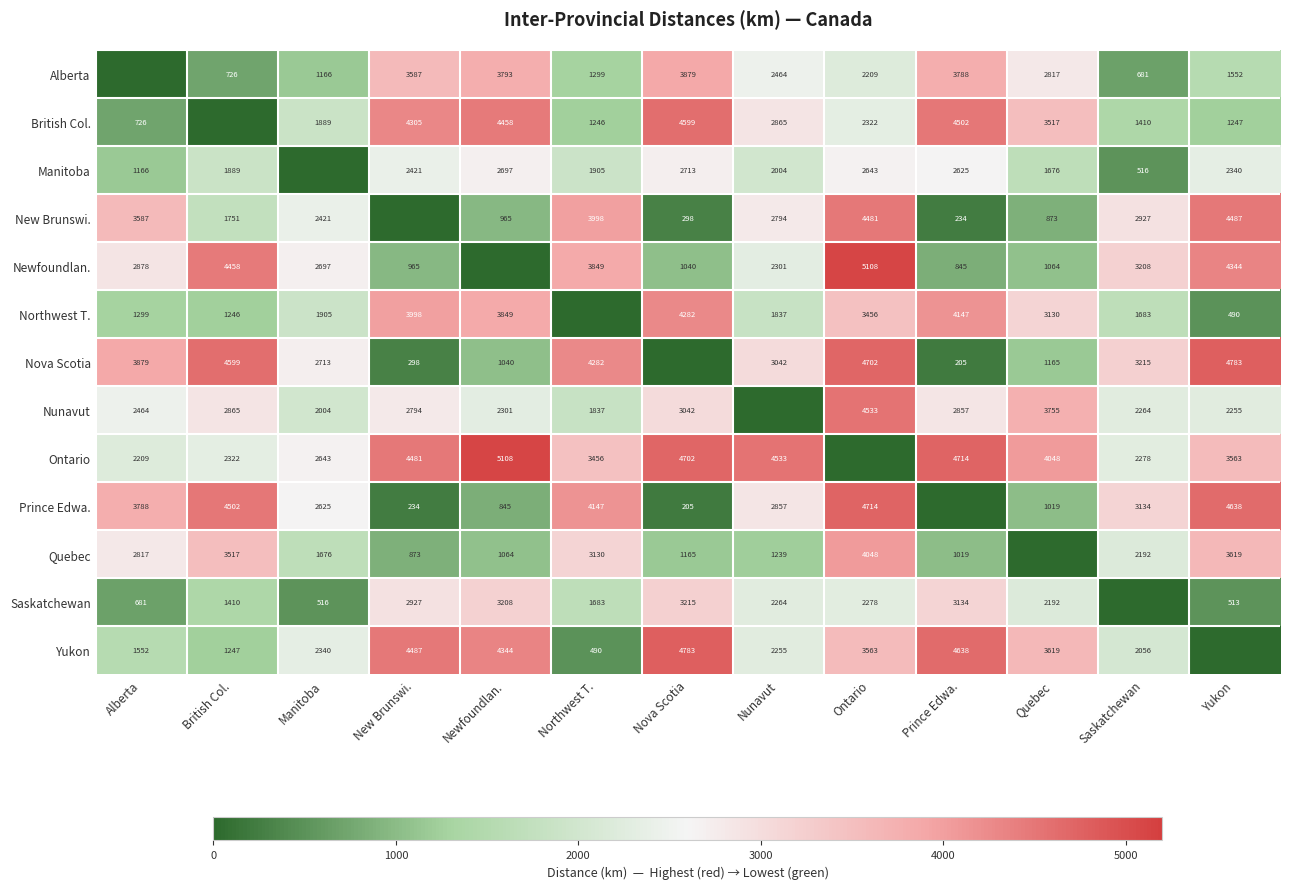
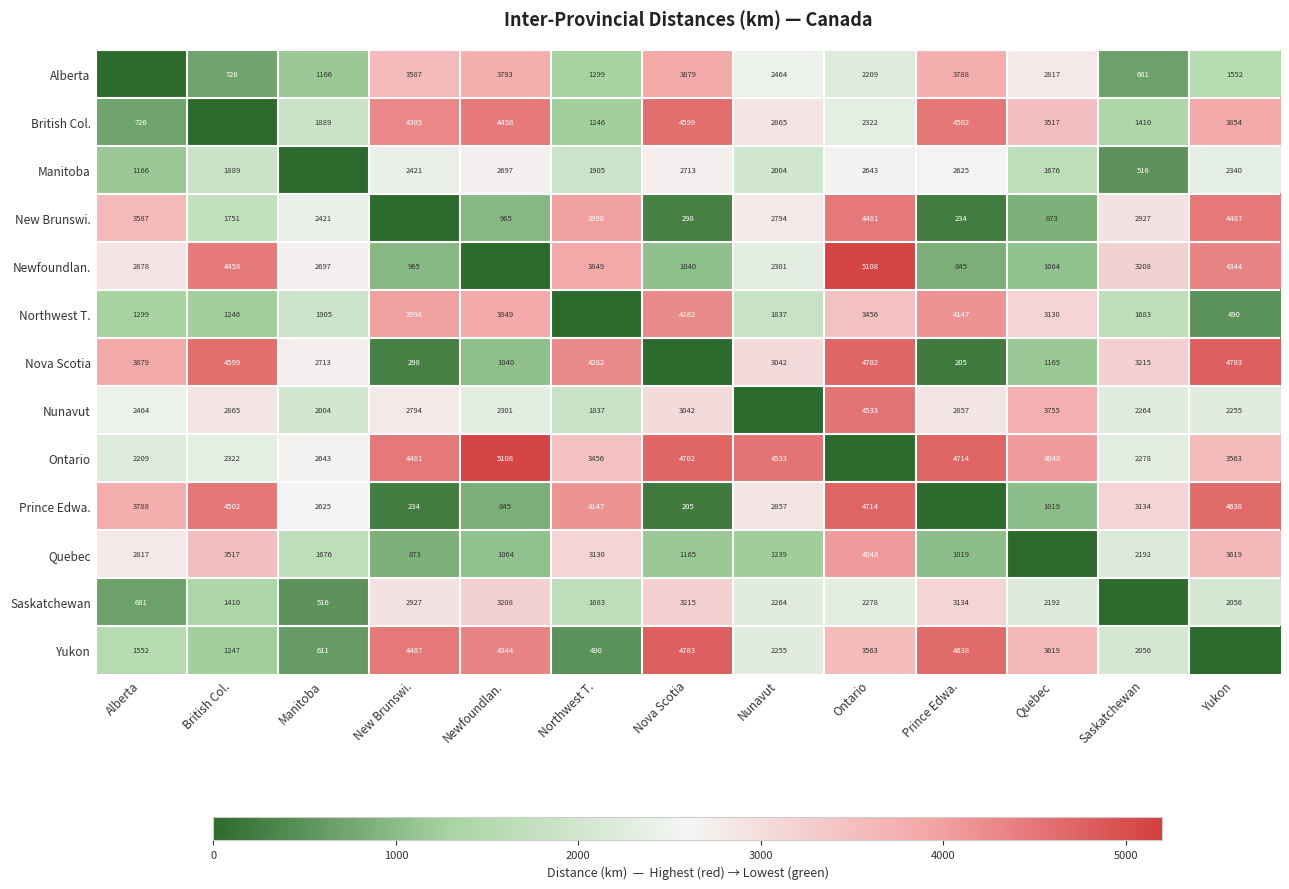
British Col., Yukon: 1247 -> 3854
Saskatchewan, Yukon: 513 -> 2056
Yukon, Manitoba: 2340 -> 611
